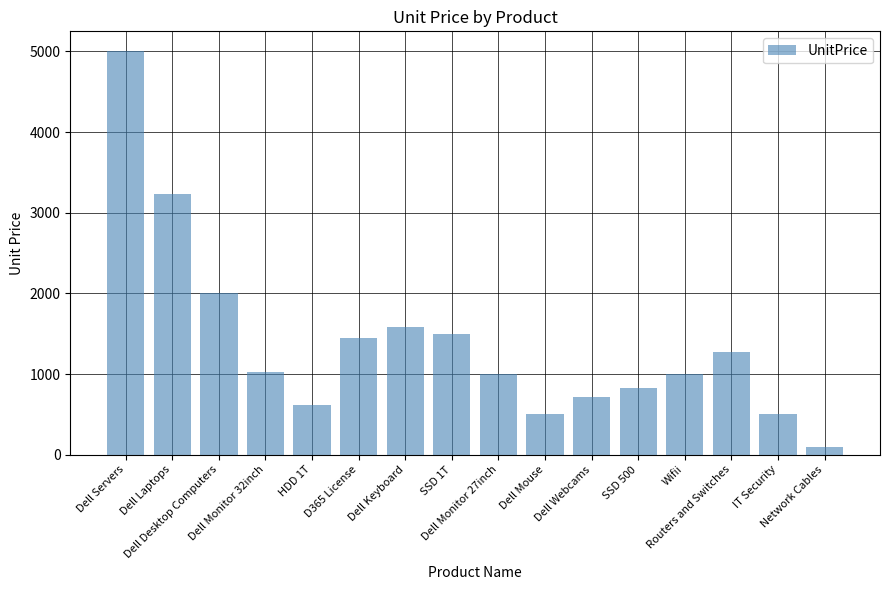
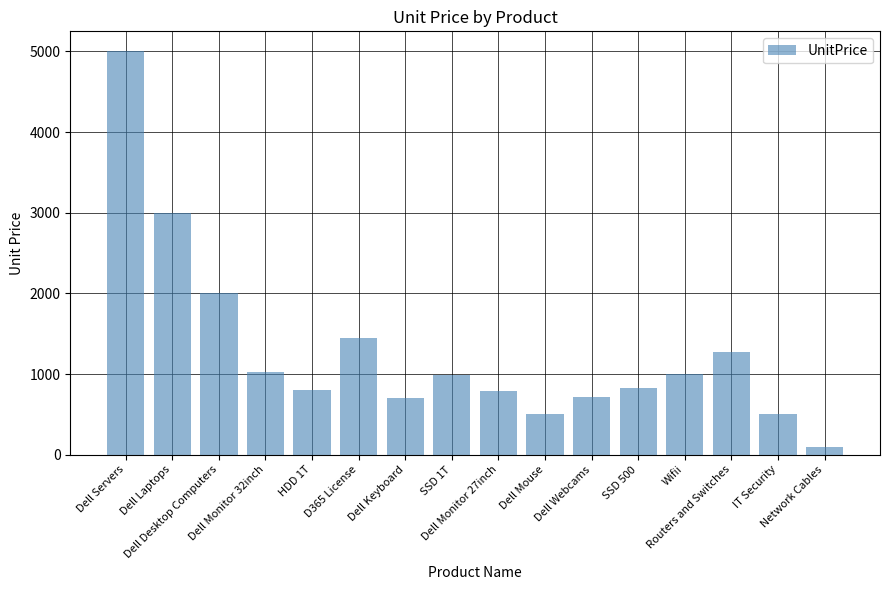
Dell Laptops: 3200 -> 3000
HDD 1T: 600 -> 800
Dell Keyboard: 1600 -> 700
SSD 1T: 1500 -> 1000
Dell Monitor 27inch: 1000 -> 800
